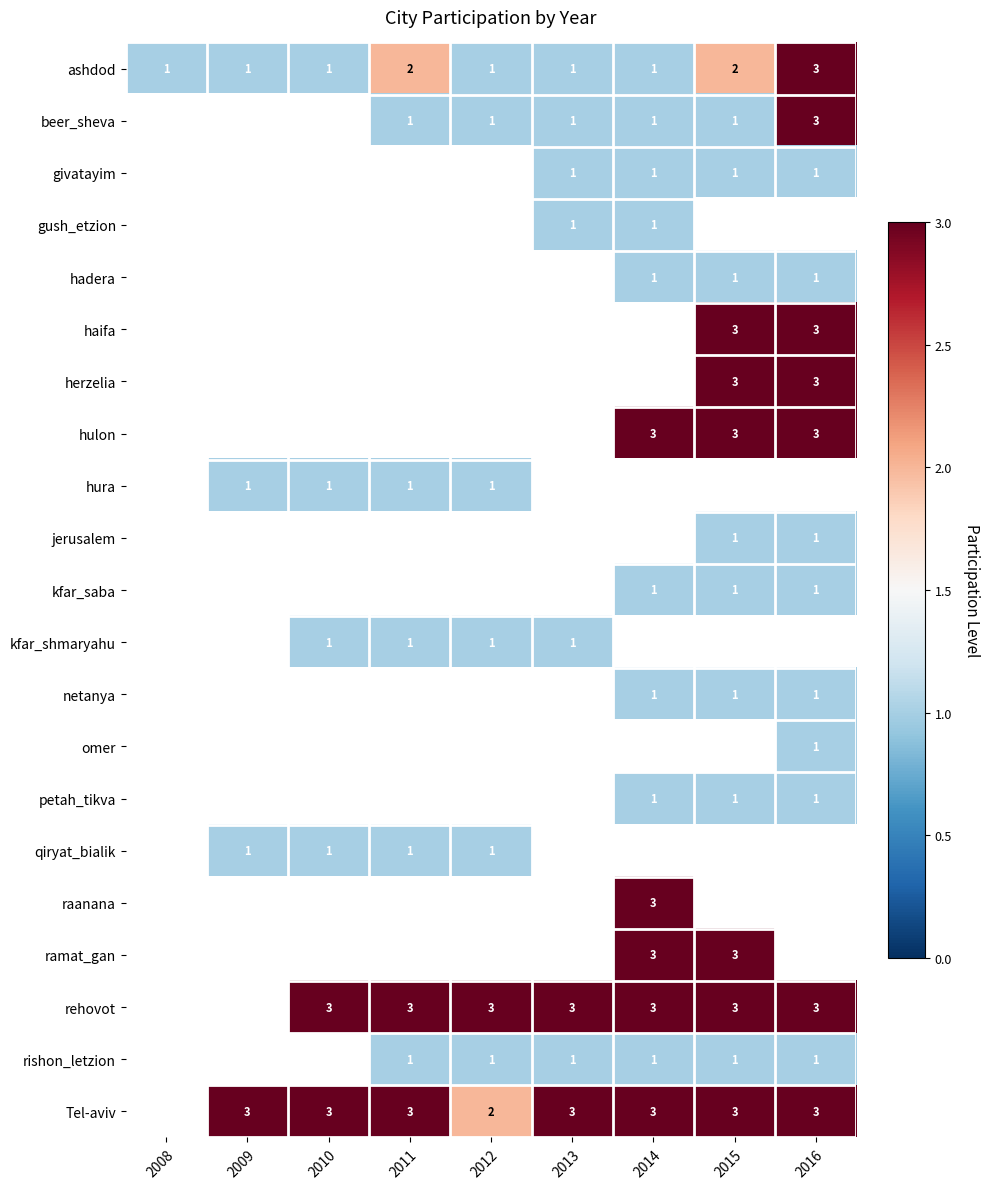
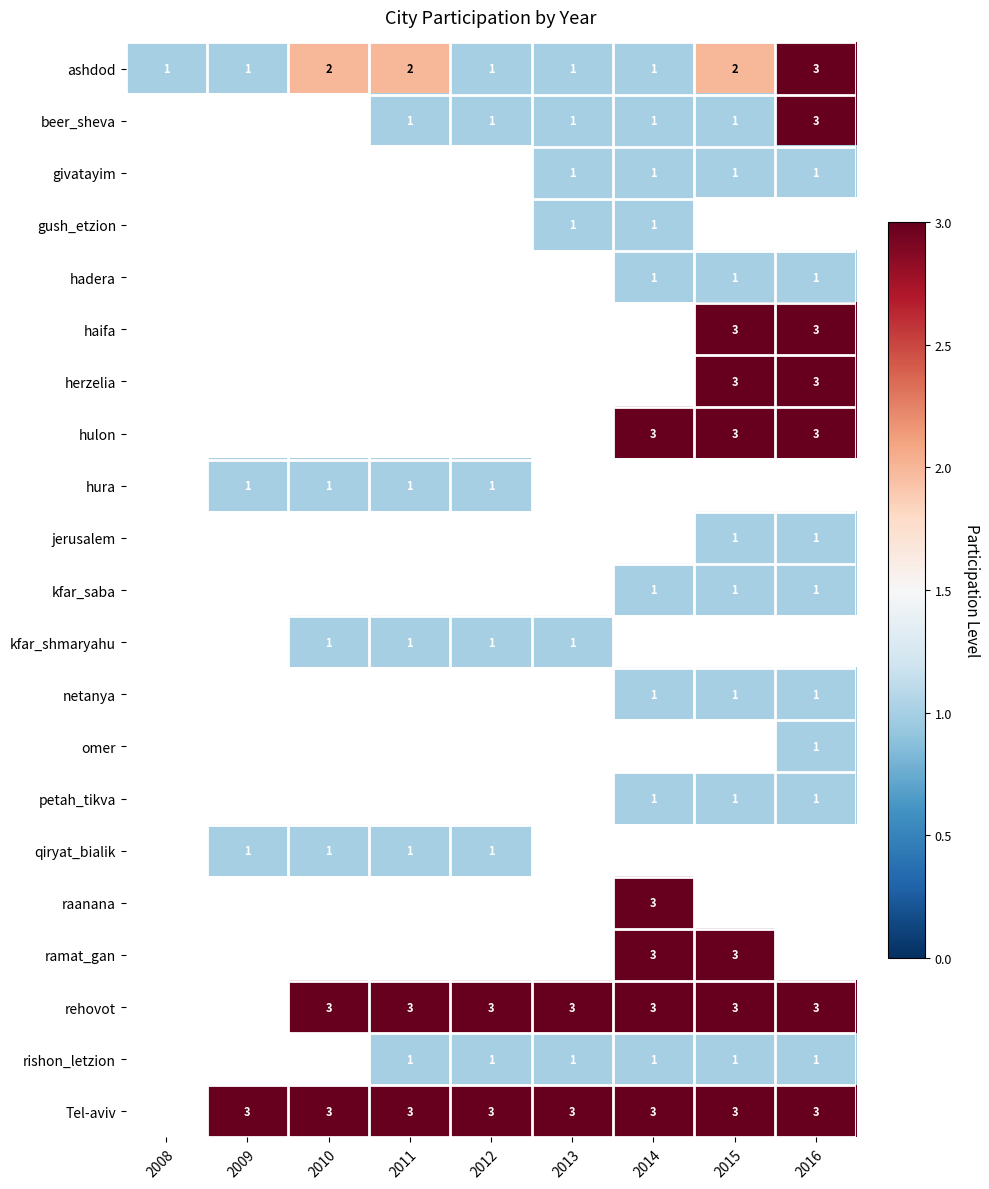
ashdod, 2010: 1 -> 2
Tel-aviv, 2012: 2 -> 3
